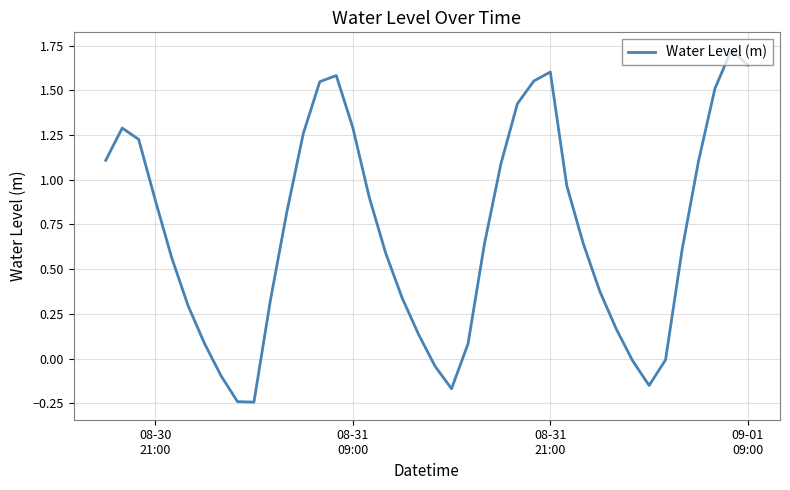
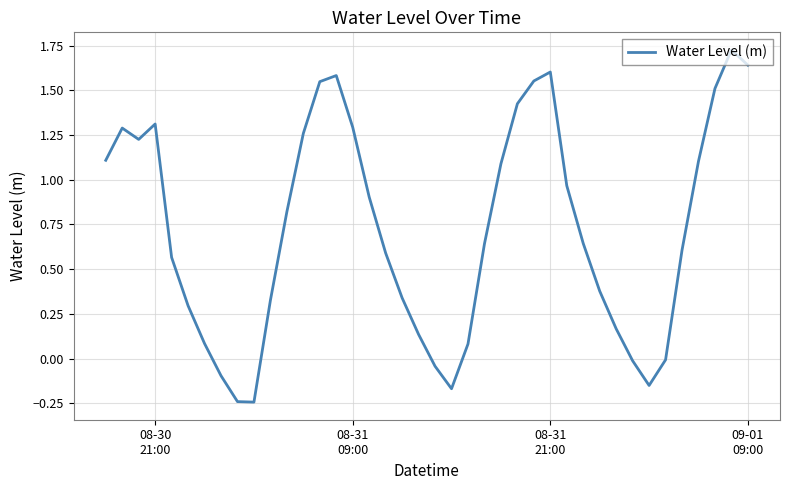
08-30 21:00: 0.89 -> 1.31
